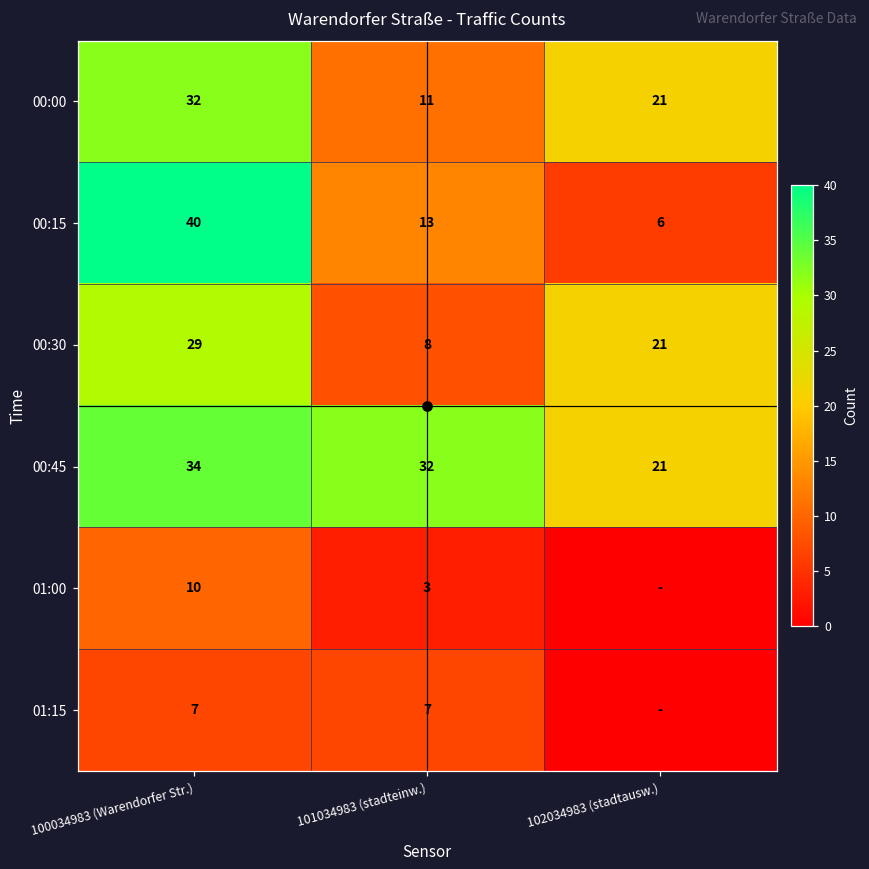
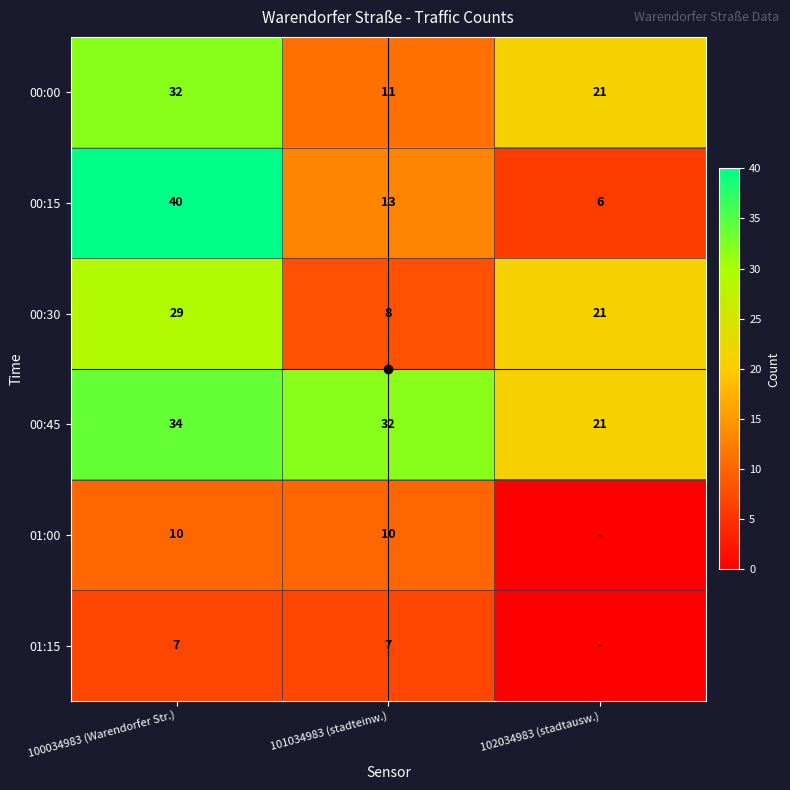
01:00, 101034983 (stadteinw.): 3 -> 10
